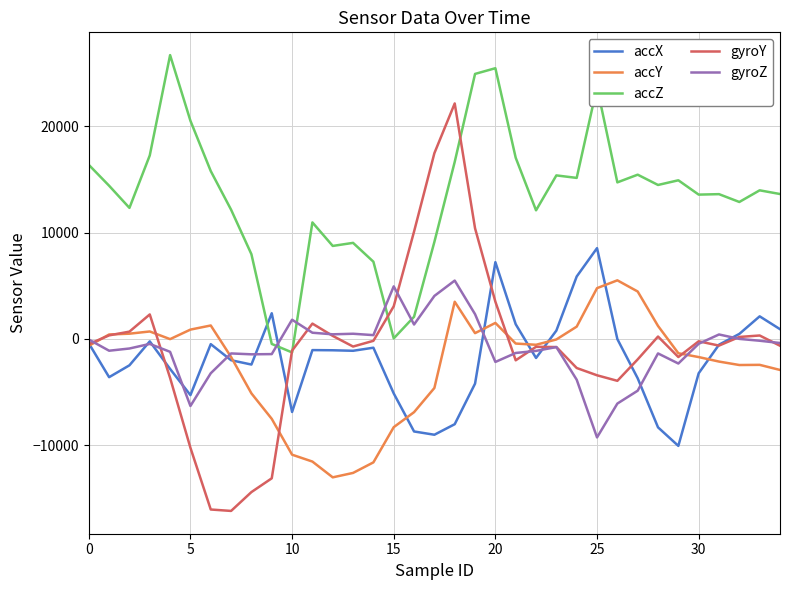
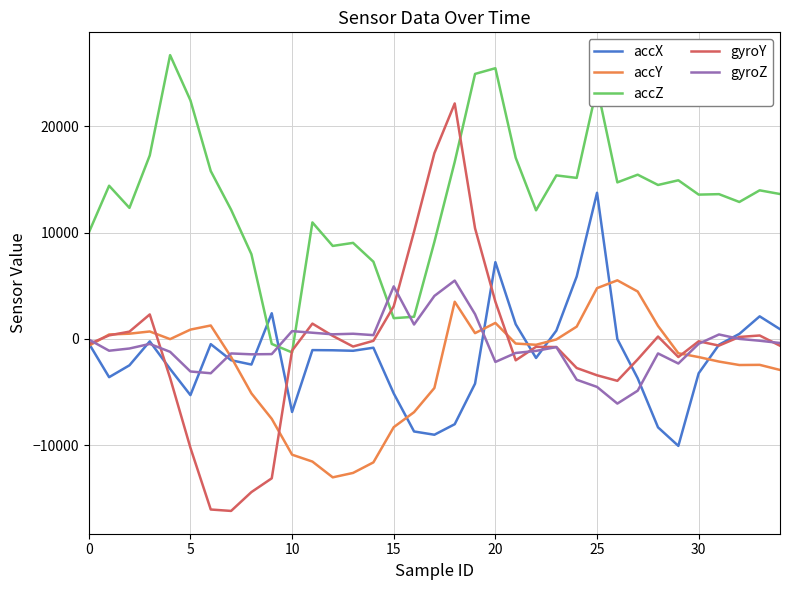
accZ, 0: 16400 -> 10000
accZ, 5: 20500 -> 22400
gyroZ, 5: -6300 -> -3100
gyroZ, 10: 1800 -> 700
accZ, 15: 0 -> 1900
accX, 25: 8500 -> 13700
gyroZ, 25: -9300 -> -4500
